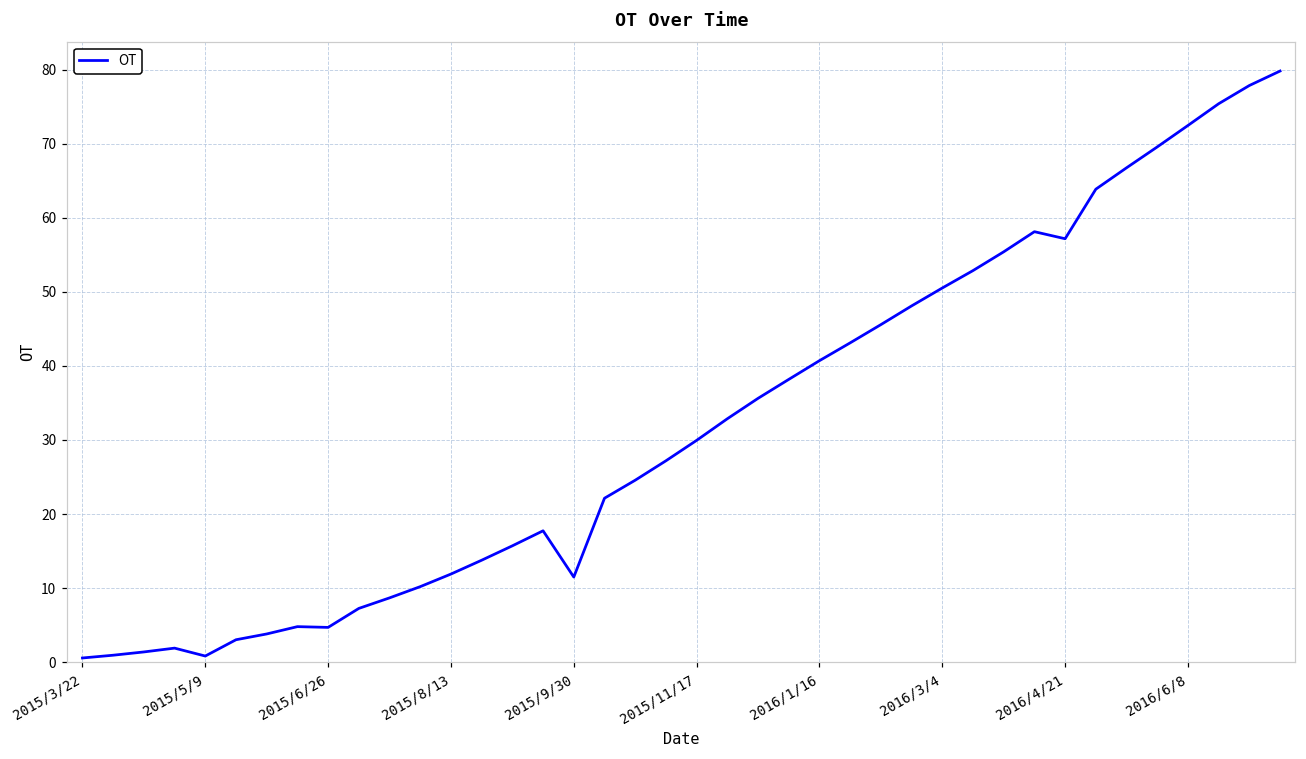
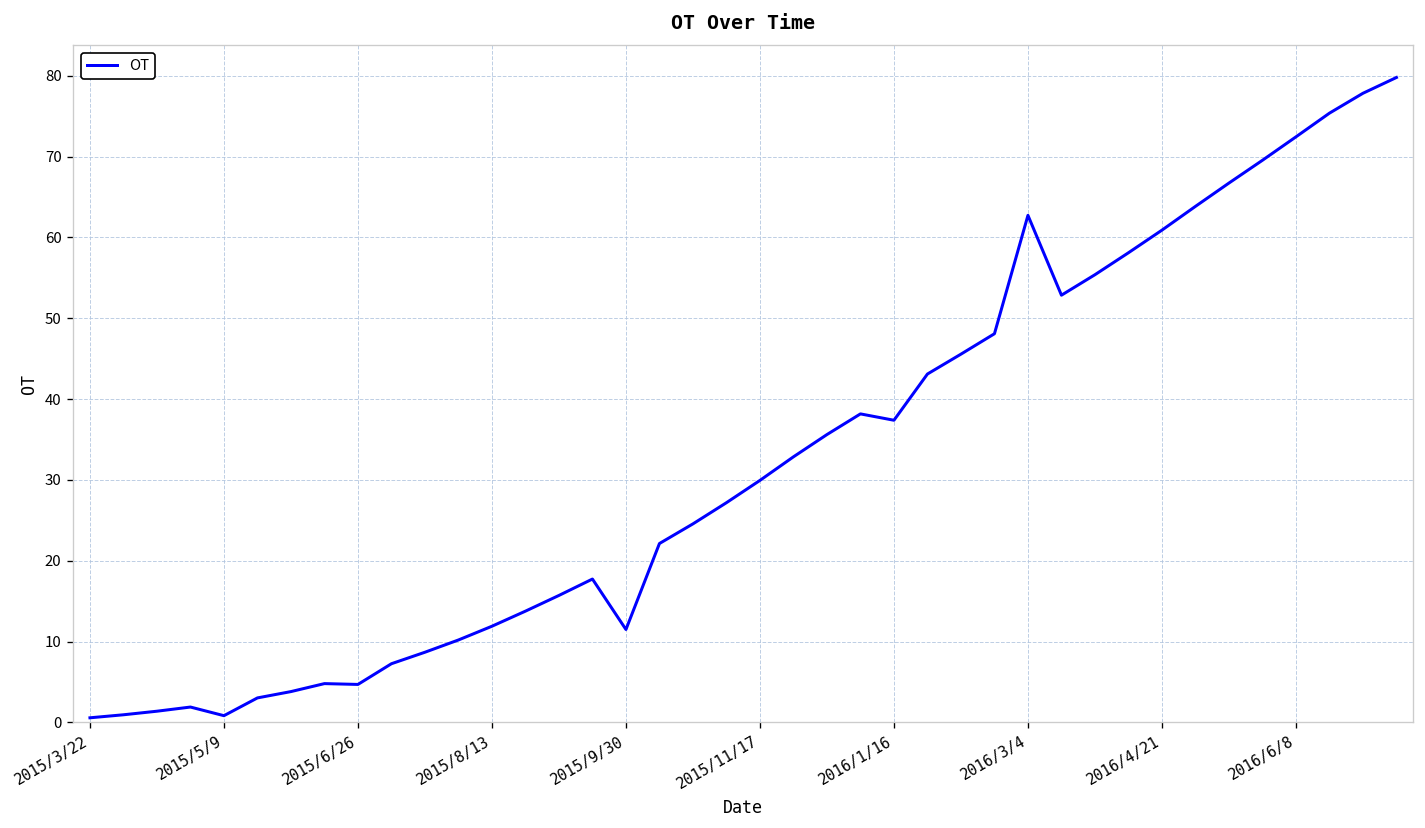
2016/1/16: 41 -> 37
2016/3/4: 51 -> 63
2016/4/21: 57 -> 61
